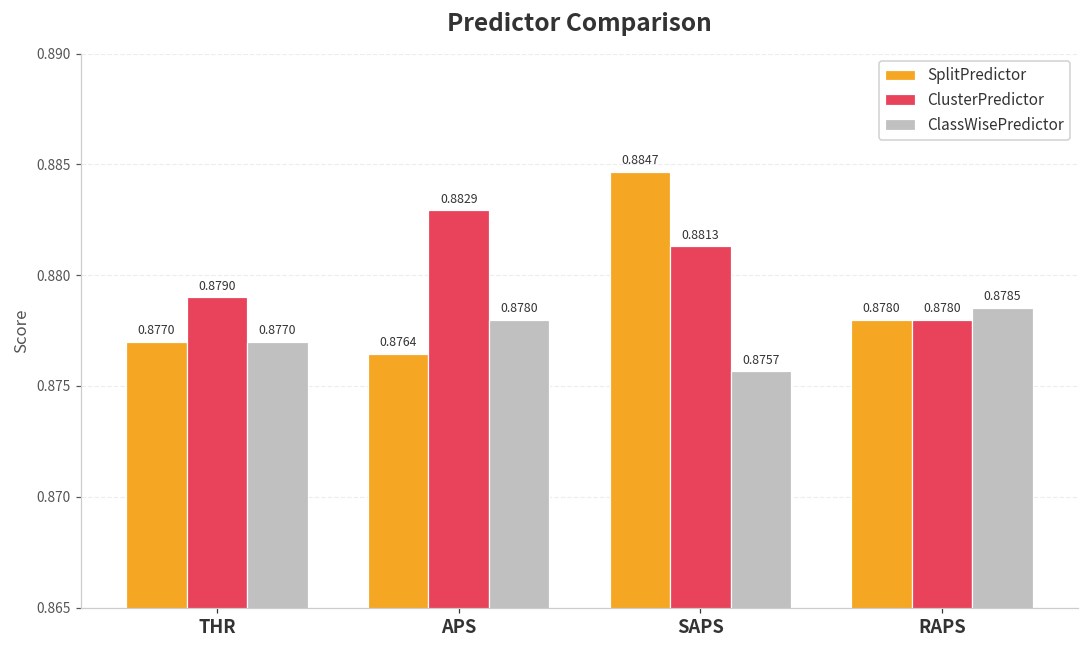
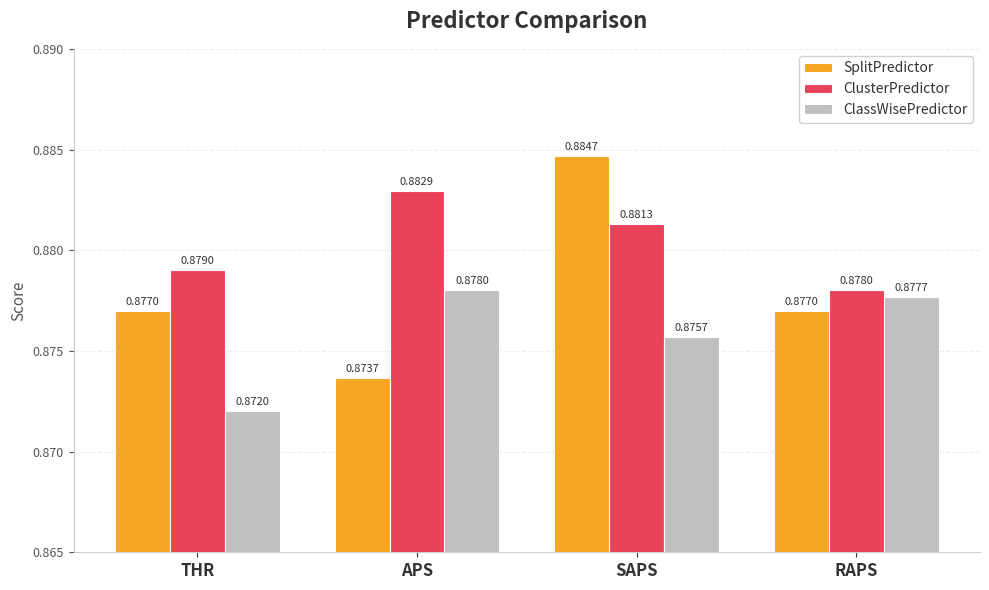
ClassWisePredictor, THR: 0.8770 -> 0.8720
SplitPredictor, APS: 0.8764 -> 0.8737
SplitPredictor, RAPS: 0.8780 -> 0.8770
ClassWisePredictor, RAPS: 0.8785 -> 0.8777
